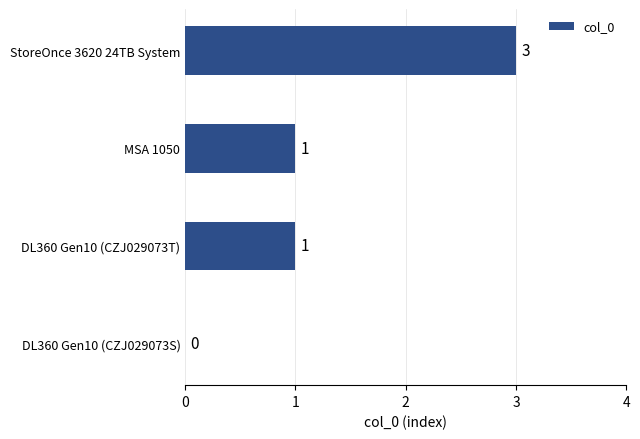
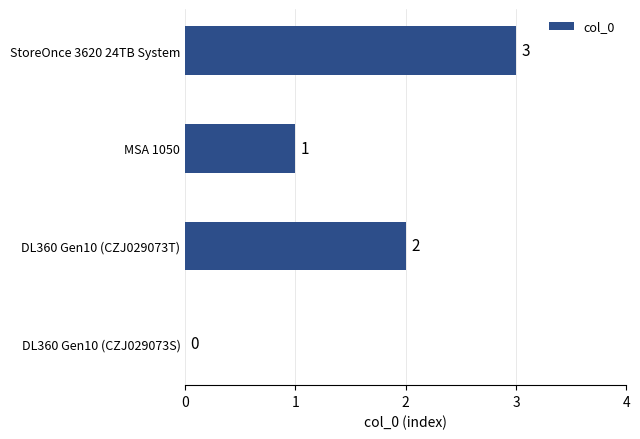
DL360 Gen10 (CZJ029073T): 1 -> 2
